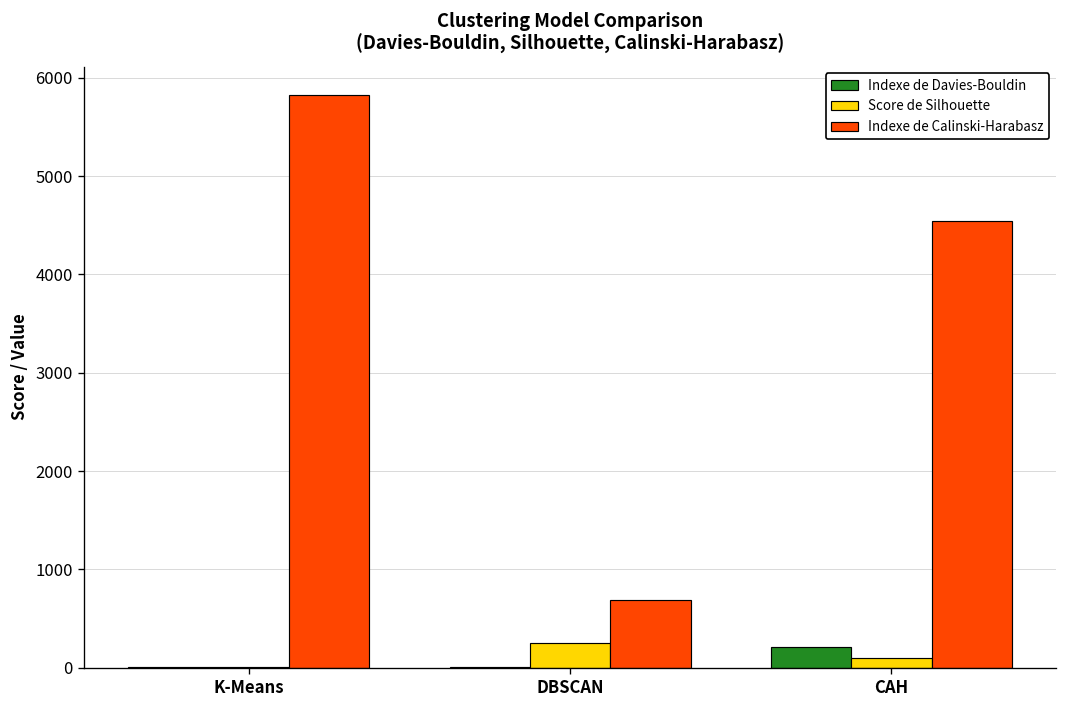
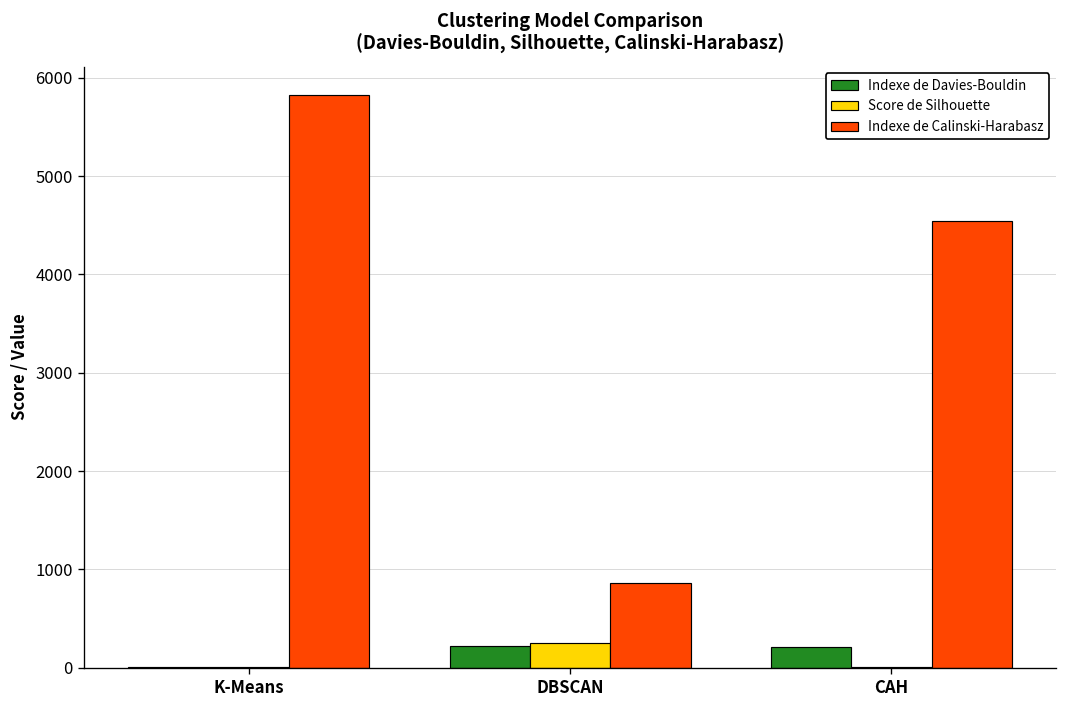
Indexe de Davies-Bouldin, DBSCAN: 0 -> 200
Indexe de Calinski-Harabasz, DBSCAN: 700 -> 900
Score de Silhouette, CAH: 100 -> 0
